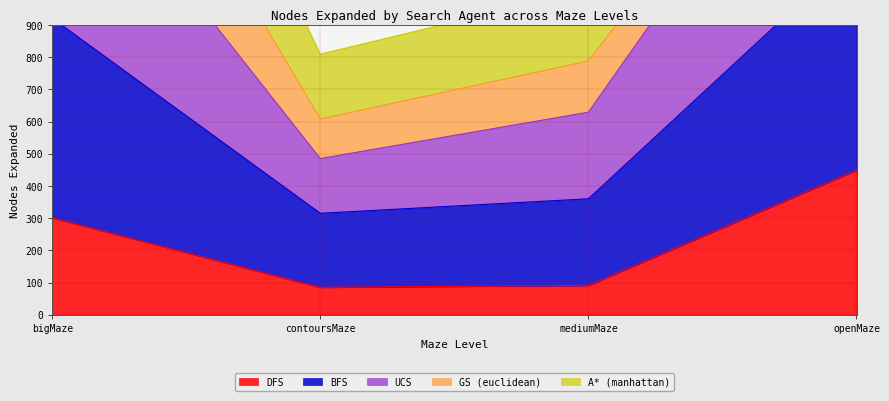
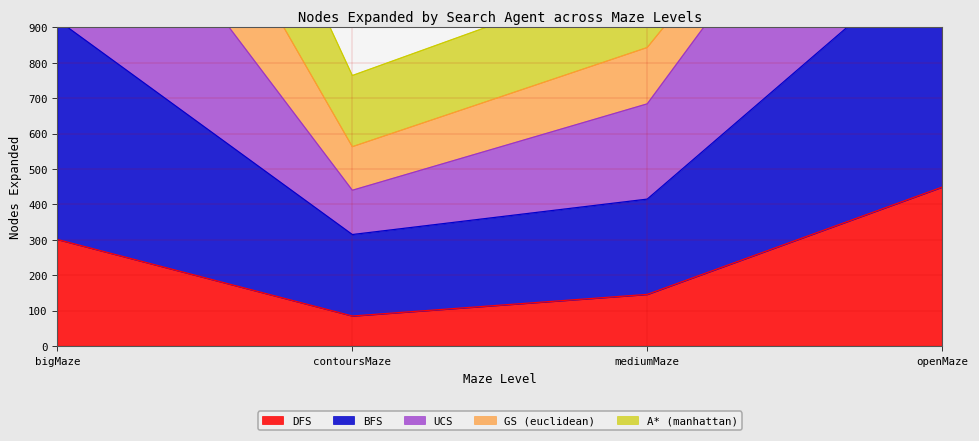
UCS, contoursMaze: 170 -> 130
DFS, mediumMaze: 90 -> 150
